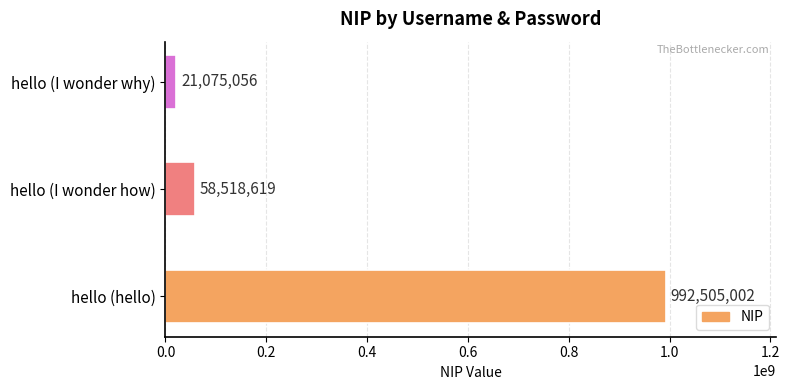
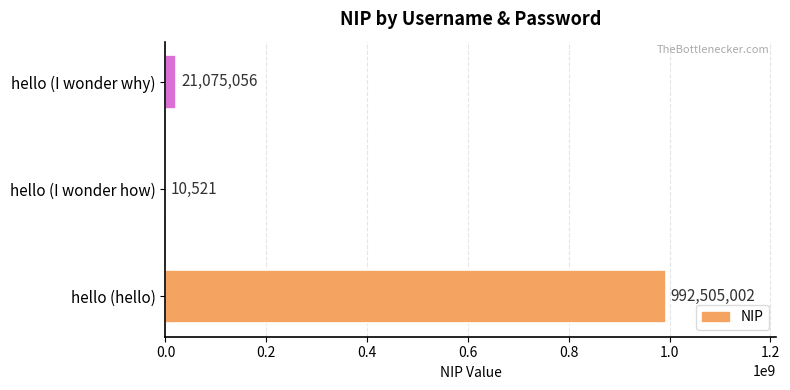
hello (I wonder how): 58,518,619 -> 10,521
